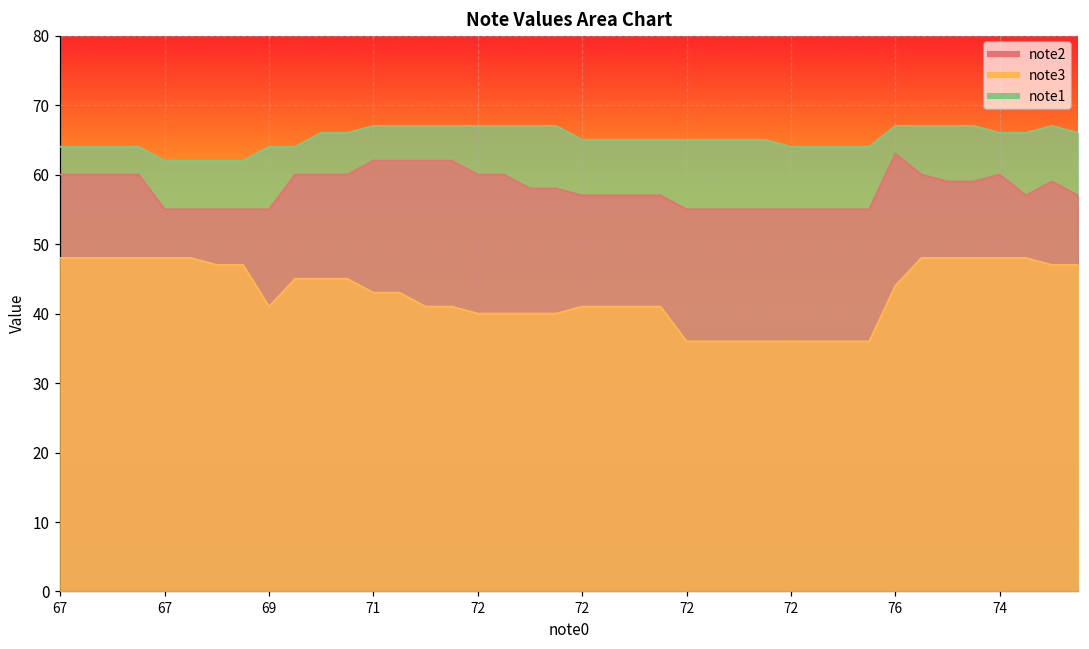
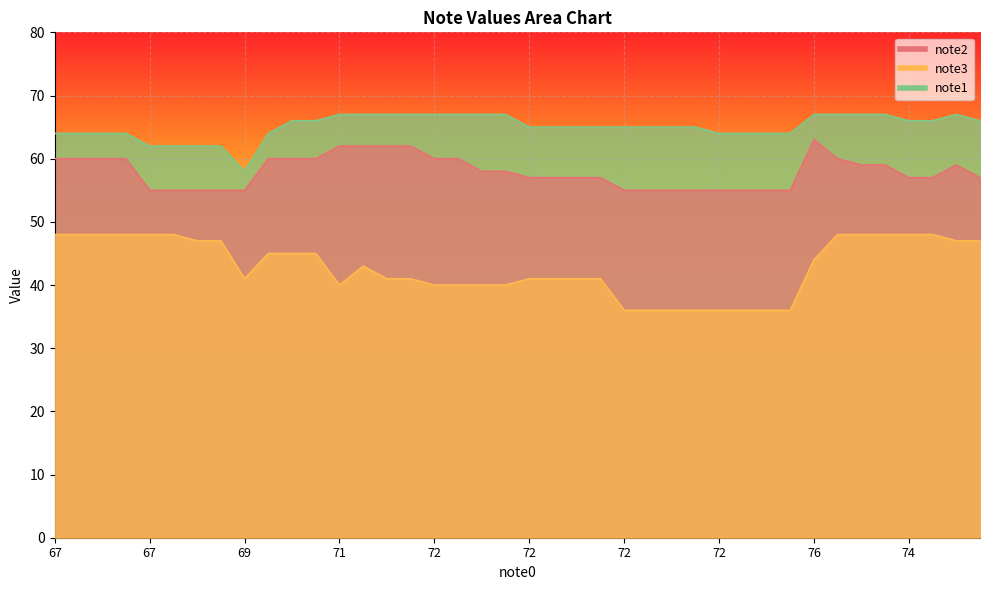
note1, 69: 64 -> 58
note3, 71: 43 -> 40
note2, 74: 60 -> 57
